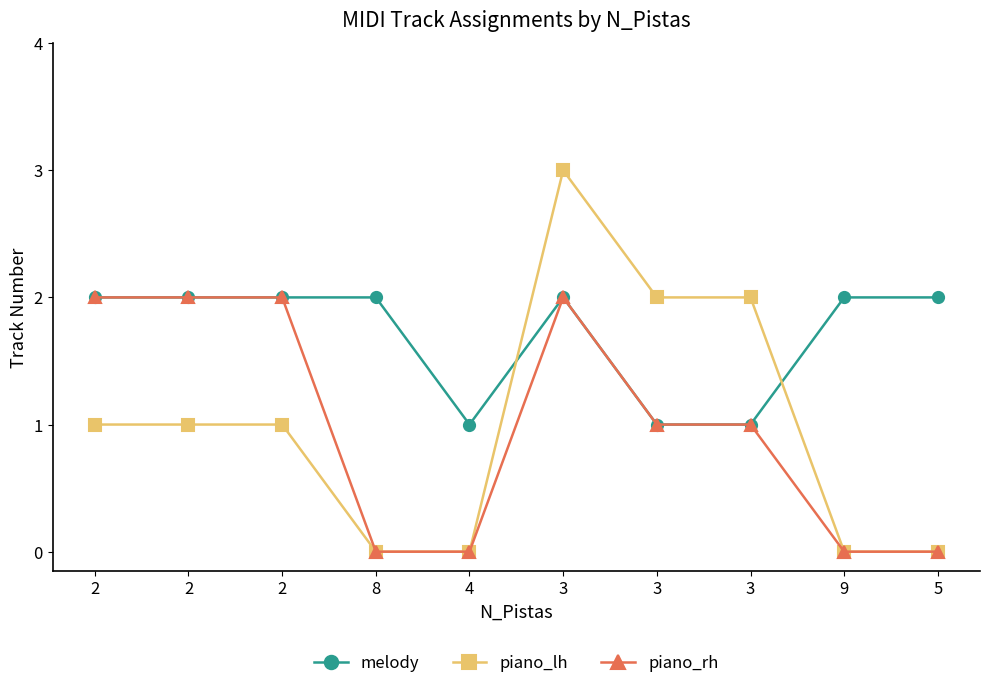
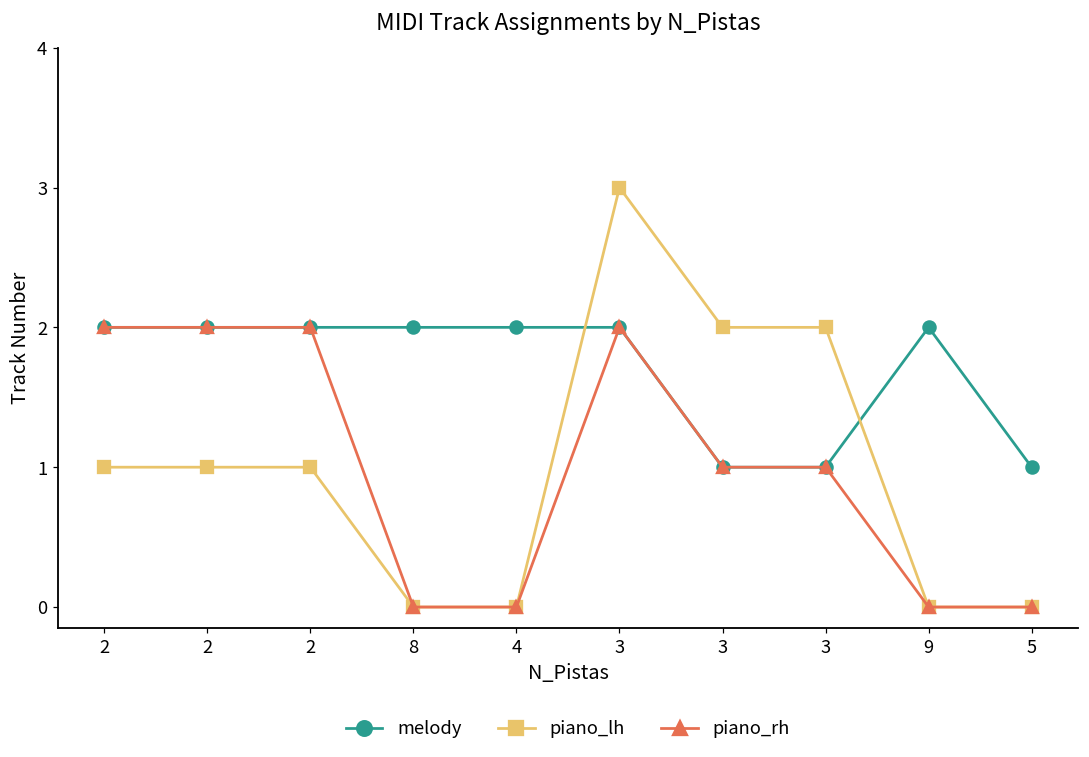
melody, 4: 1 -> 2
melody, 5: 2 -> 1
